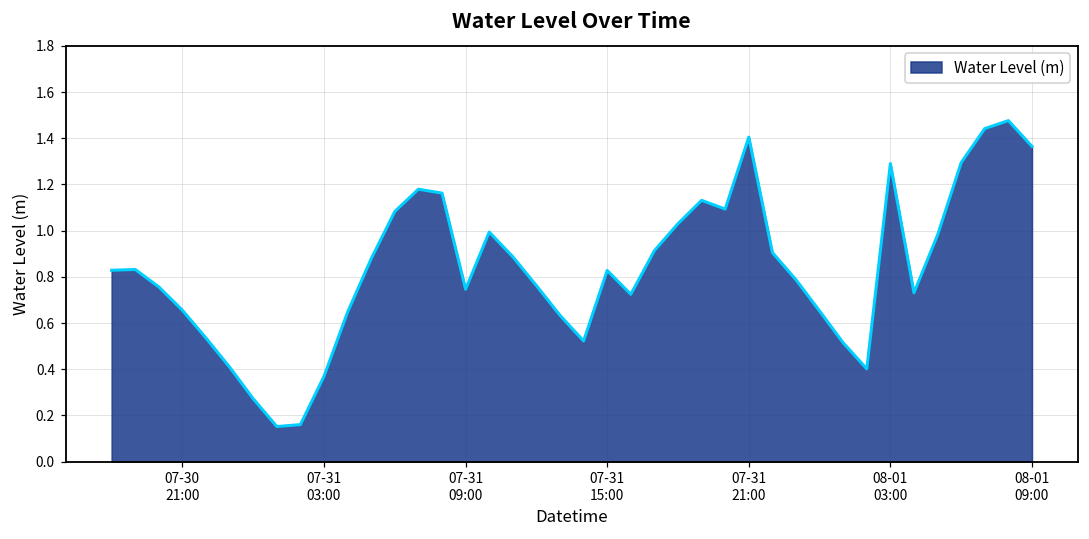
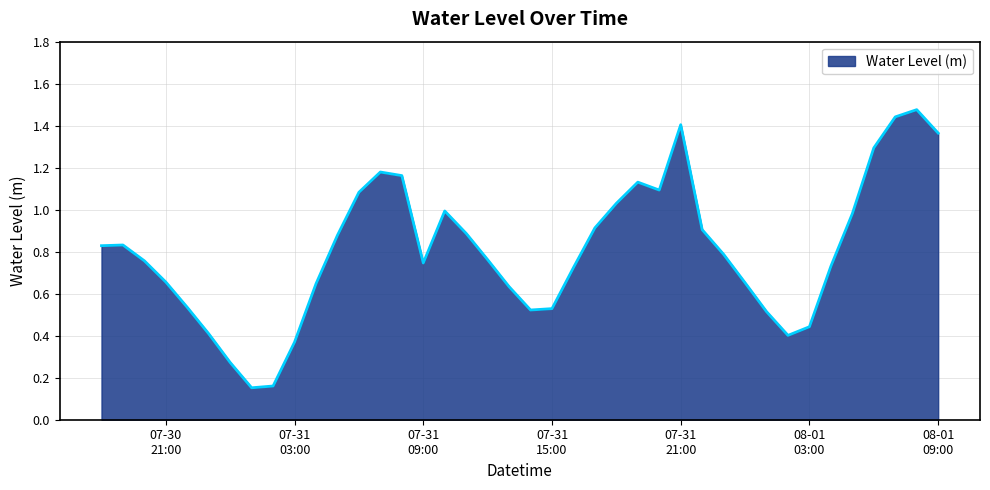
07-31 15:00: 0.83 -> 0.53
08-01 03:00: 1.29 -> 0.44
